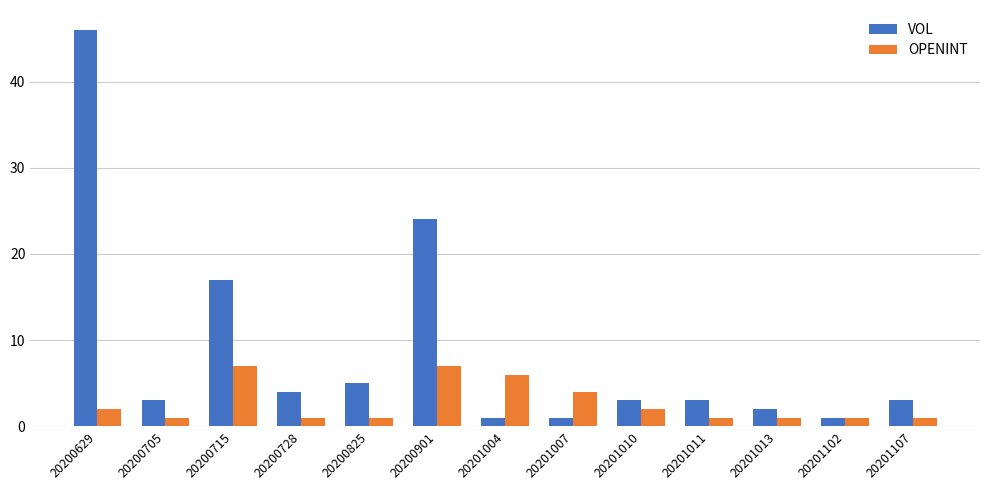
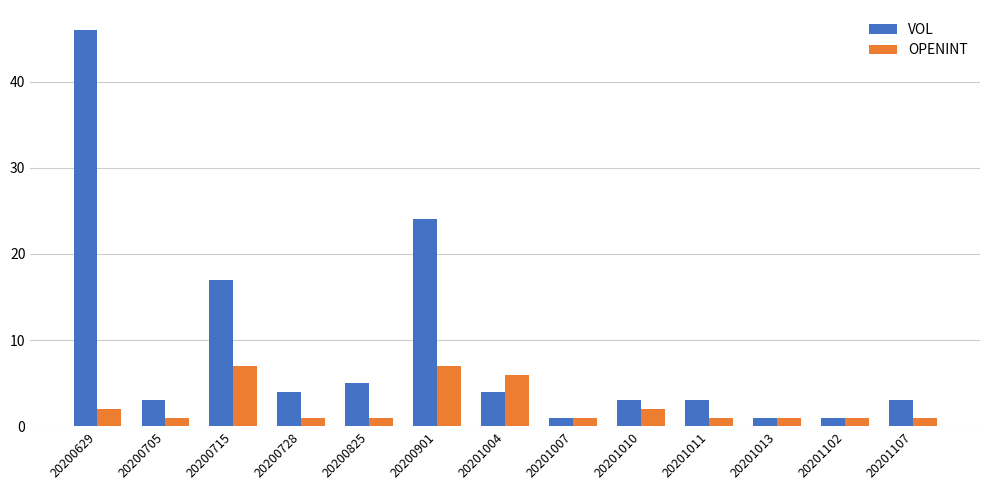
VOL, 20201004: 1 -> 4
OPENINT, 20201007: 4 -> 1
VOL, 20201013: 2 -> 1
